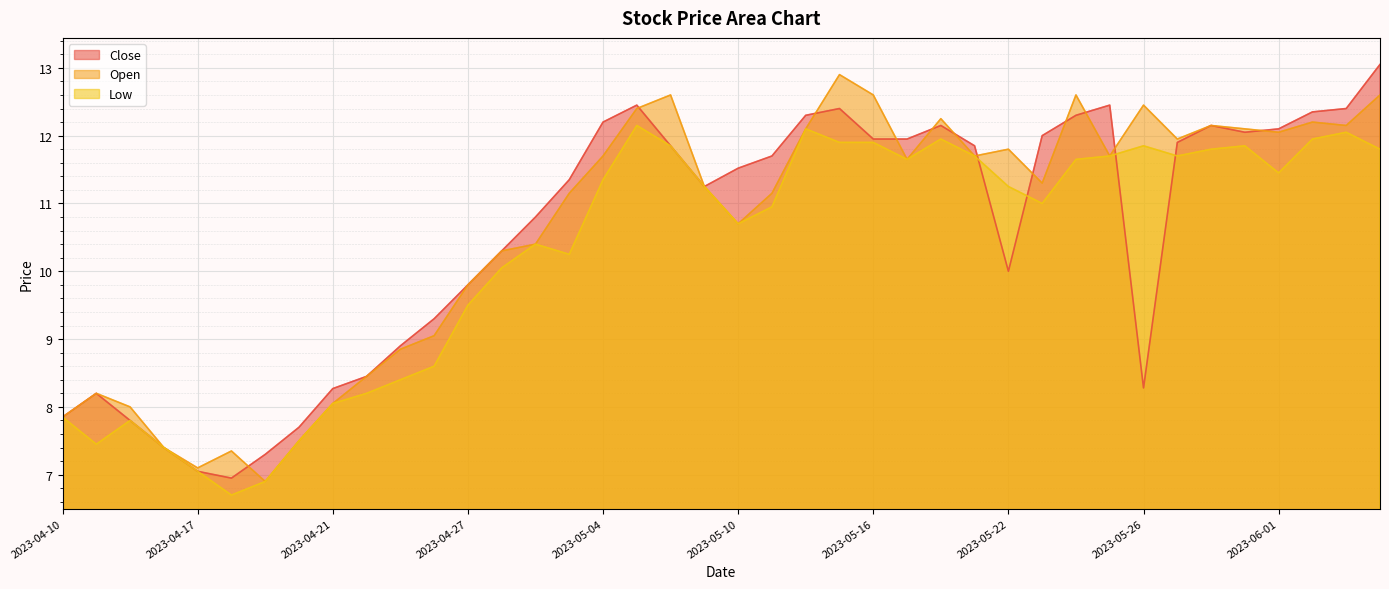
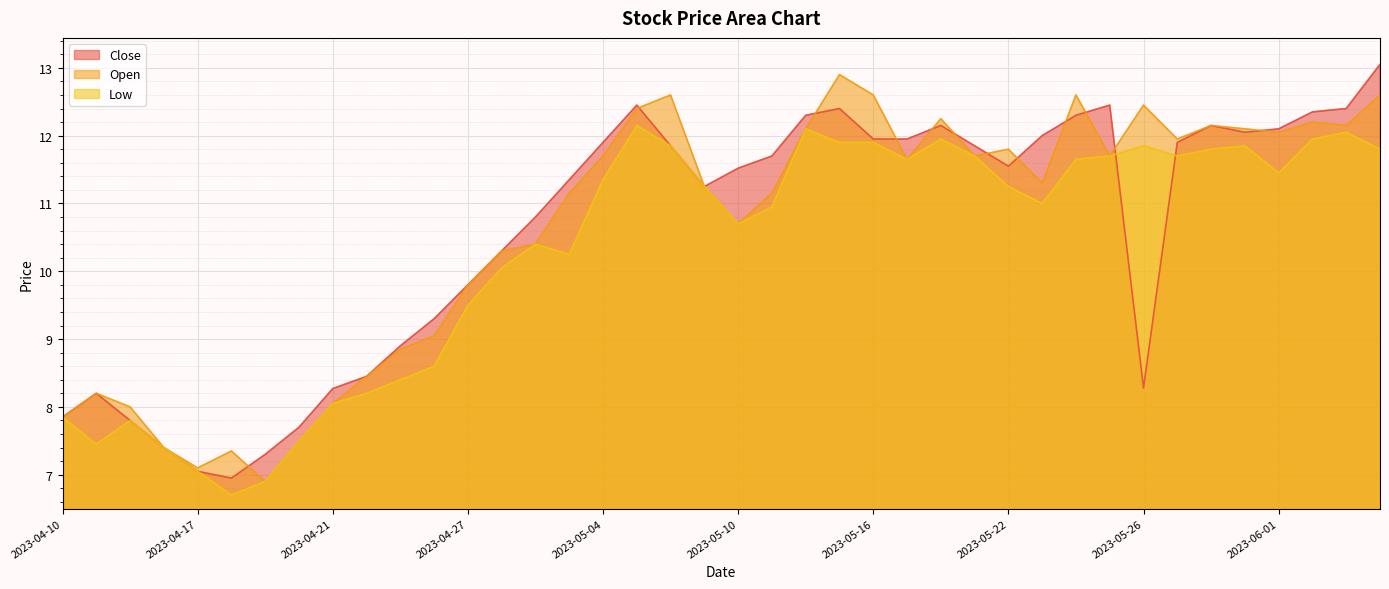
Close, 2023-05-04: 12.2 -> 11.9
Close, 2023-05-22: 10.0 -> 11.6
